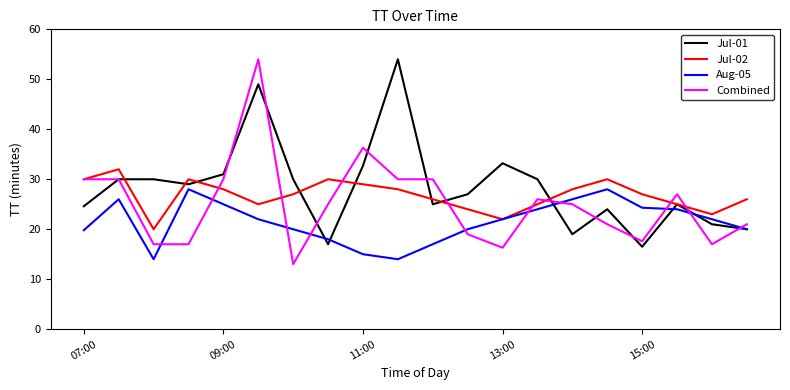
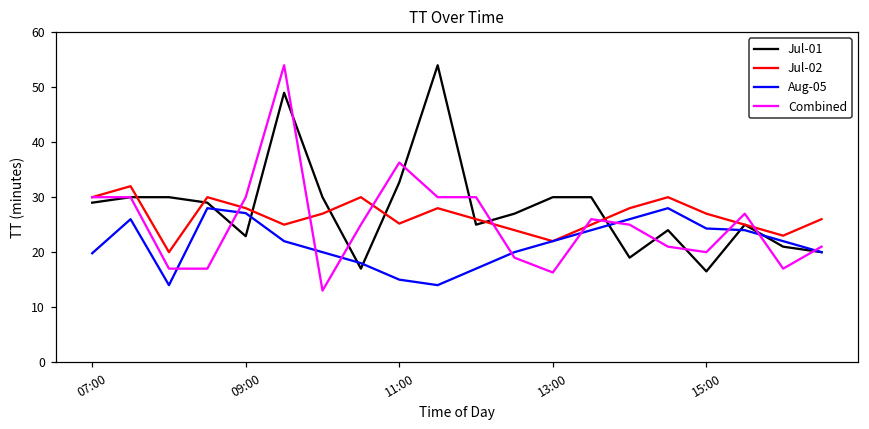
Jul-01, 07:00: 25 -> 29
Jul-01, 09:00: 31 -> 23
Aug-05, 09:00: 25 -> 27
Jul-02, 11:00: 29 -> 25
Jul-01, 13:00: 33 -> 30
Combined, 15:00: 18 -> 20
